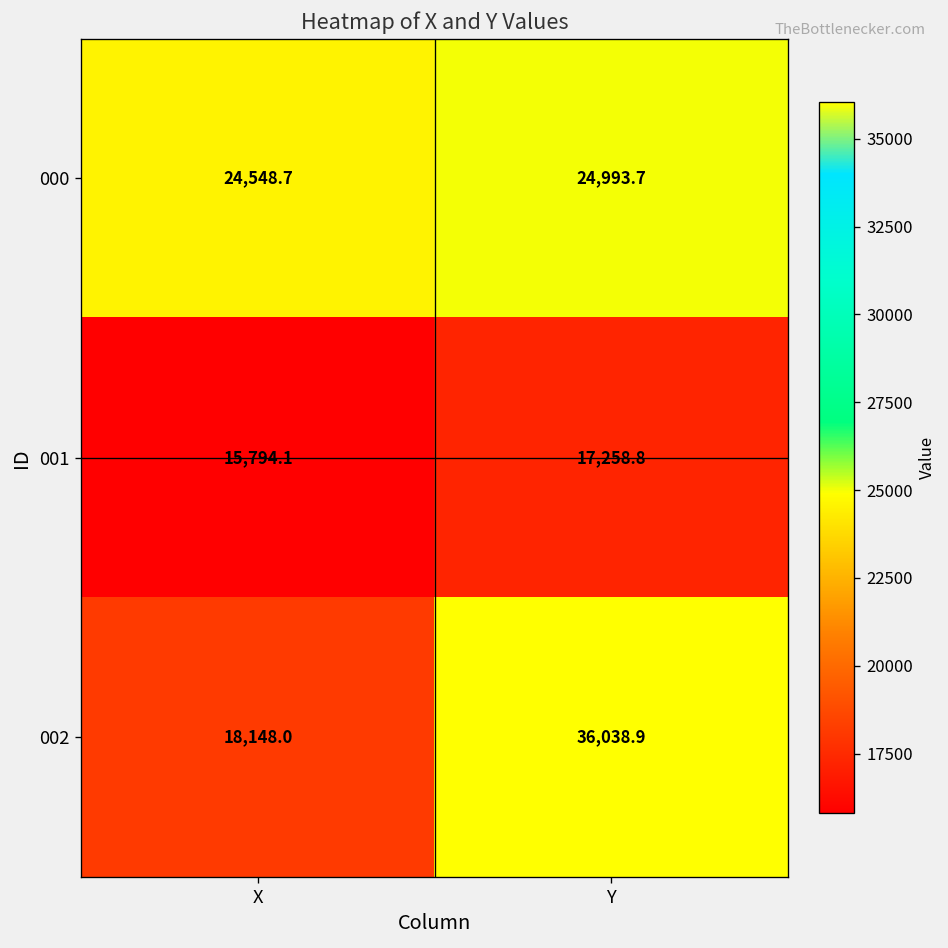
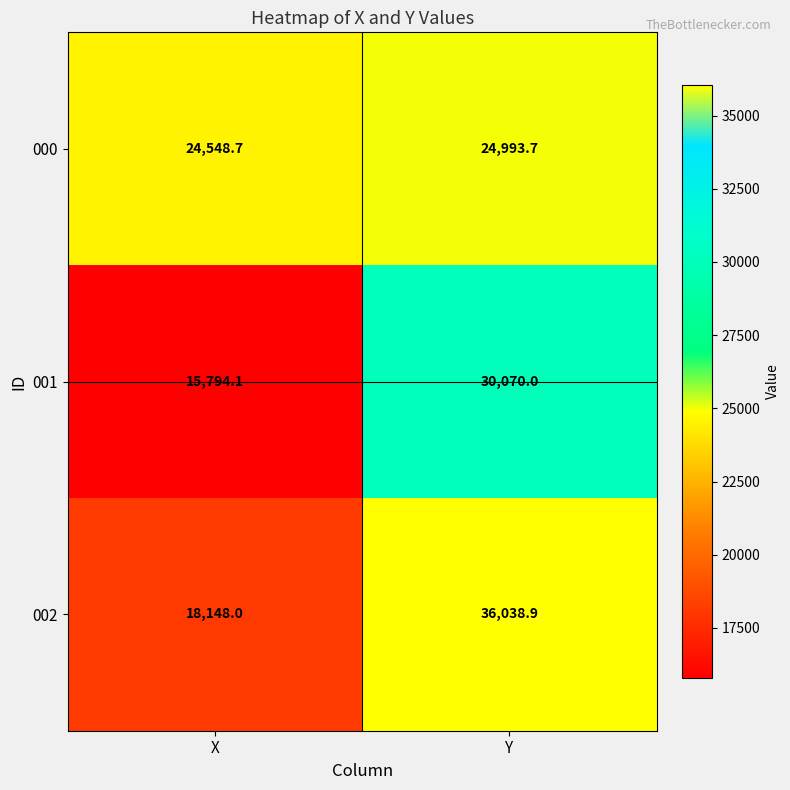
001, Y: 17,258.8 -> 30,070.0
